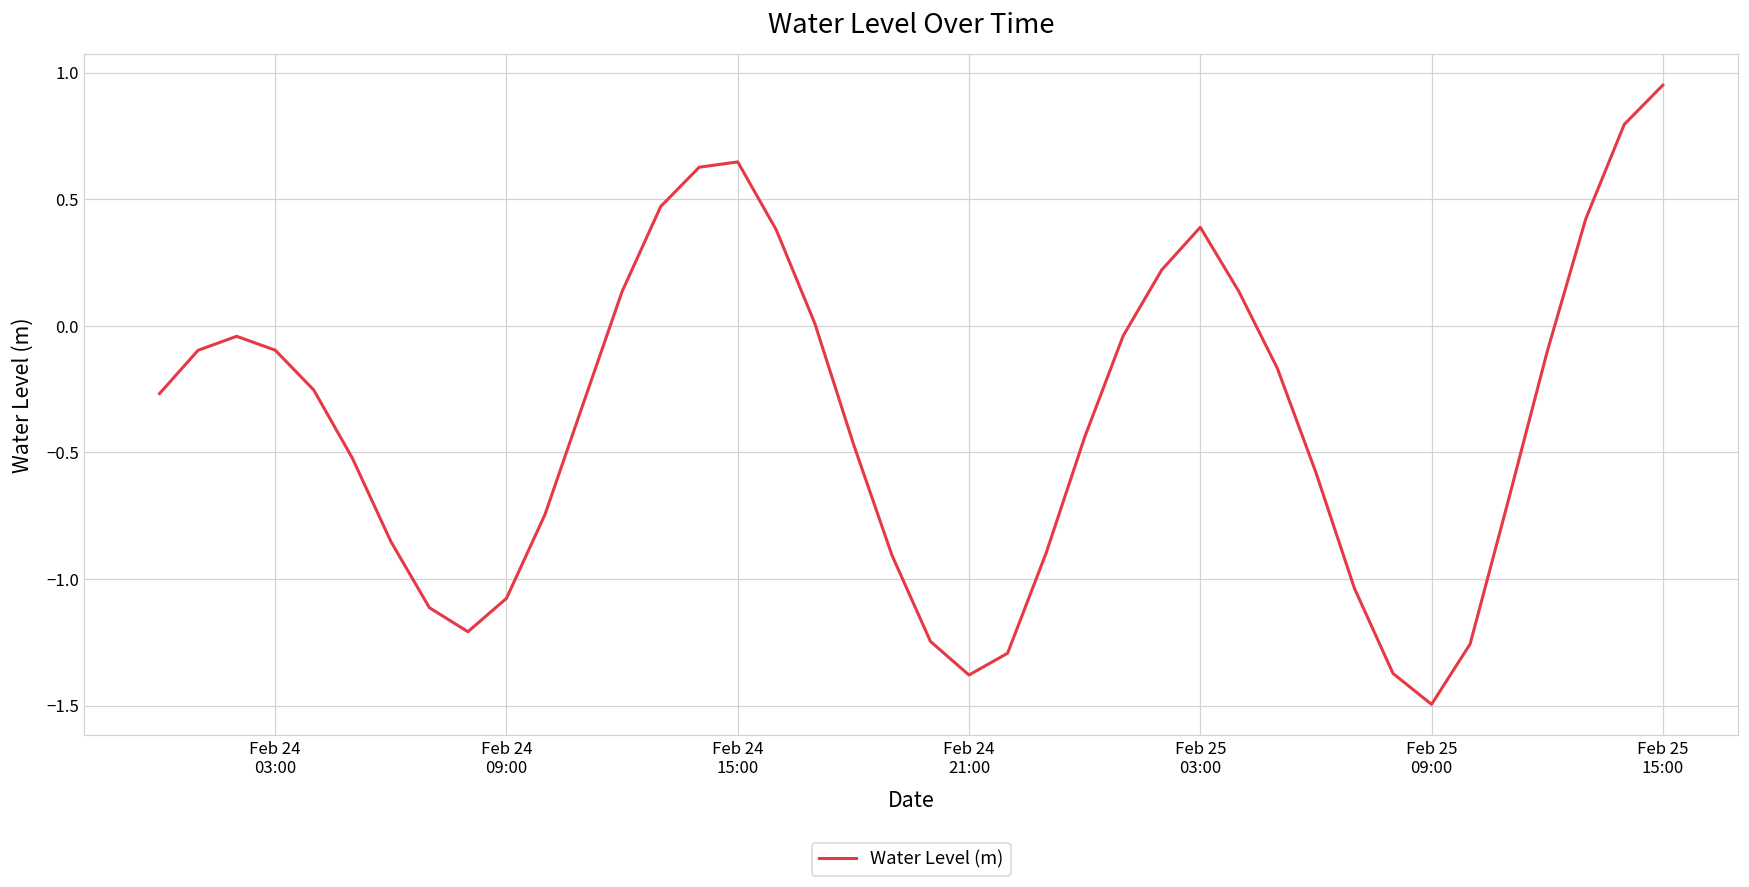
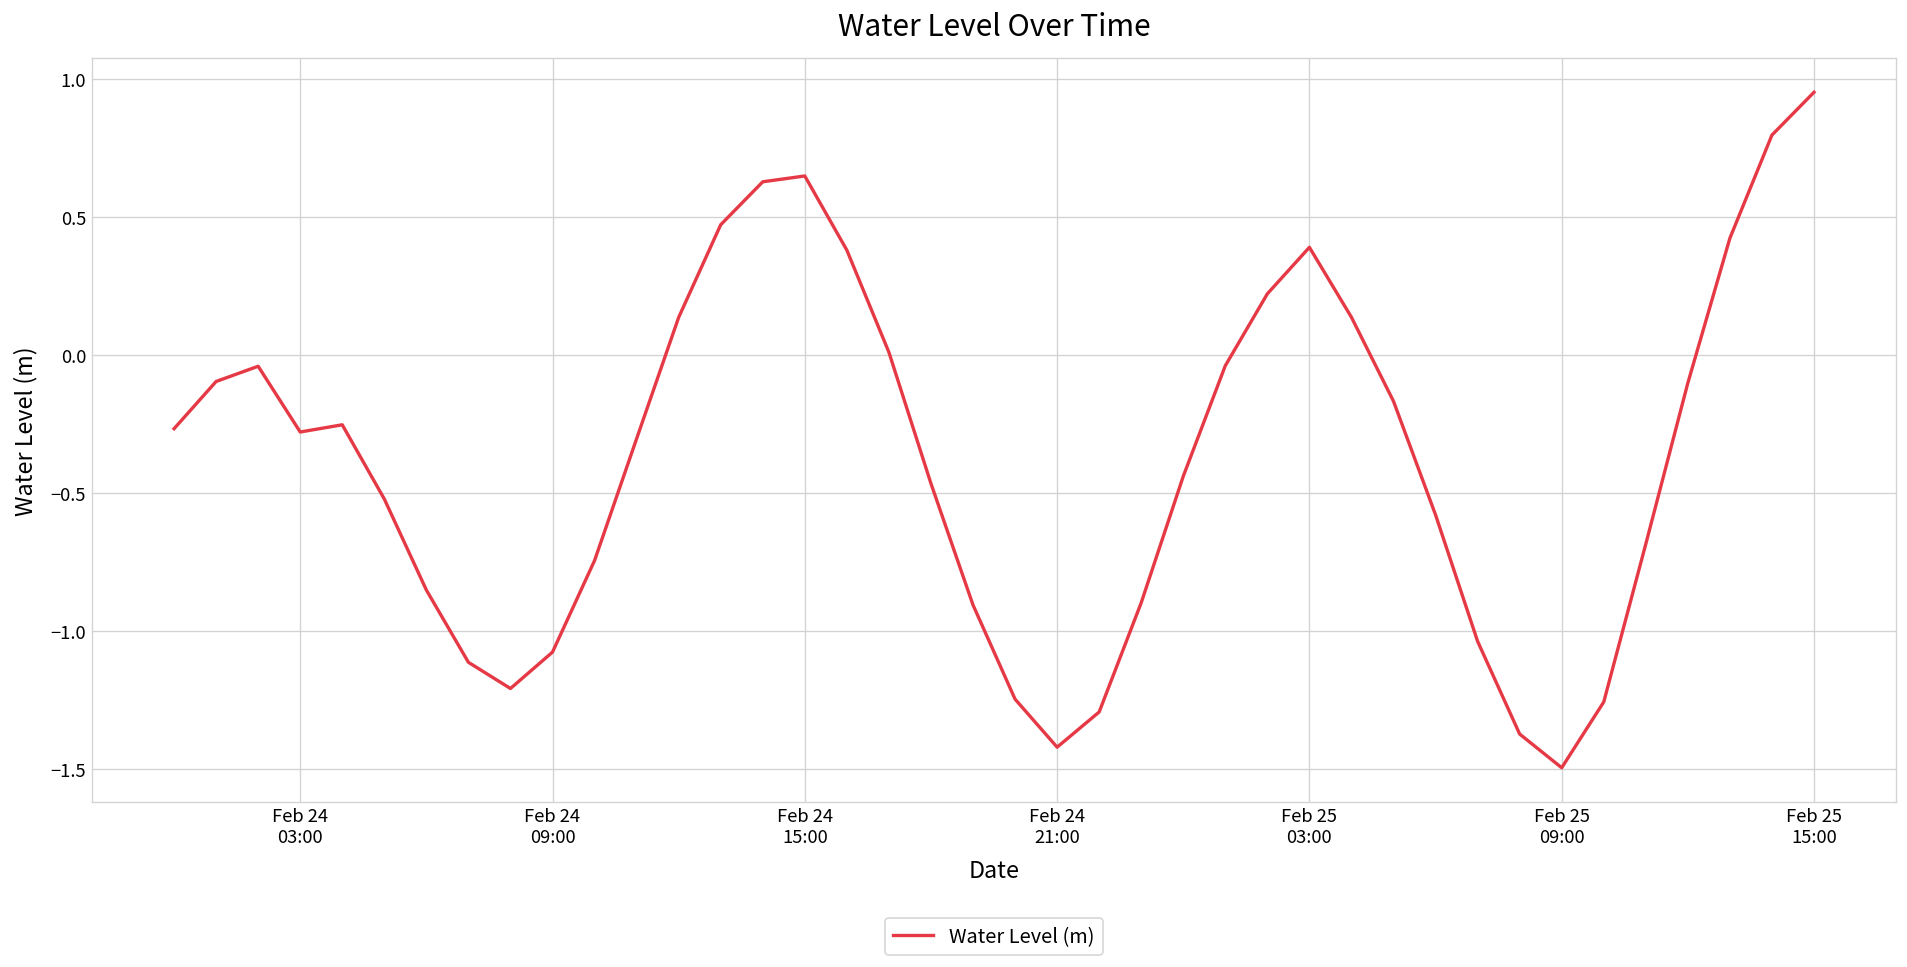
Feb 24 03:00: -0.10 -> -0.28
Feb 24 21:00: -1.38 -> -1.42
